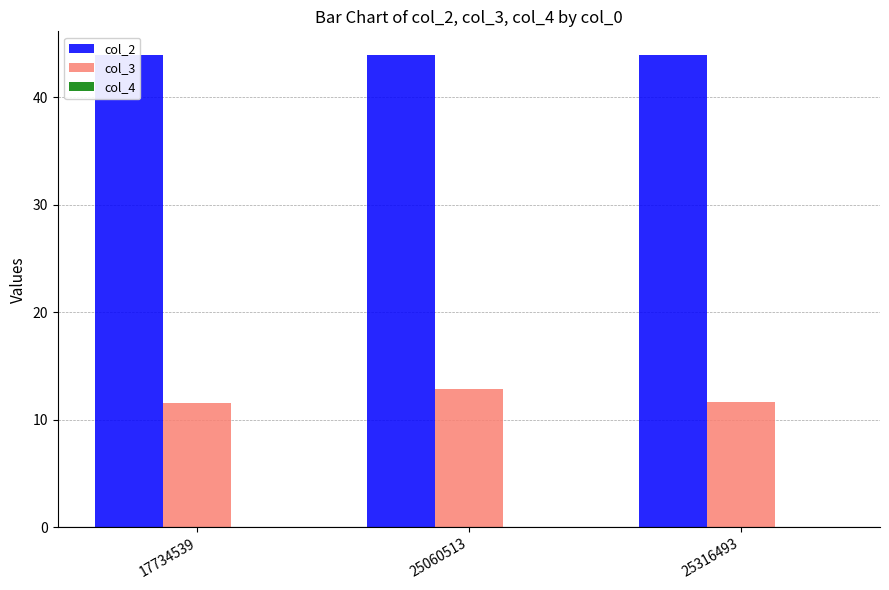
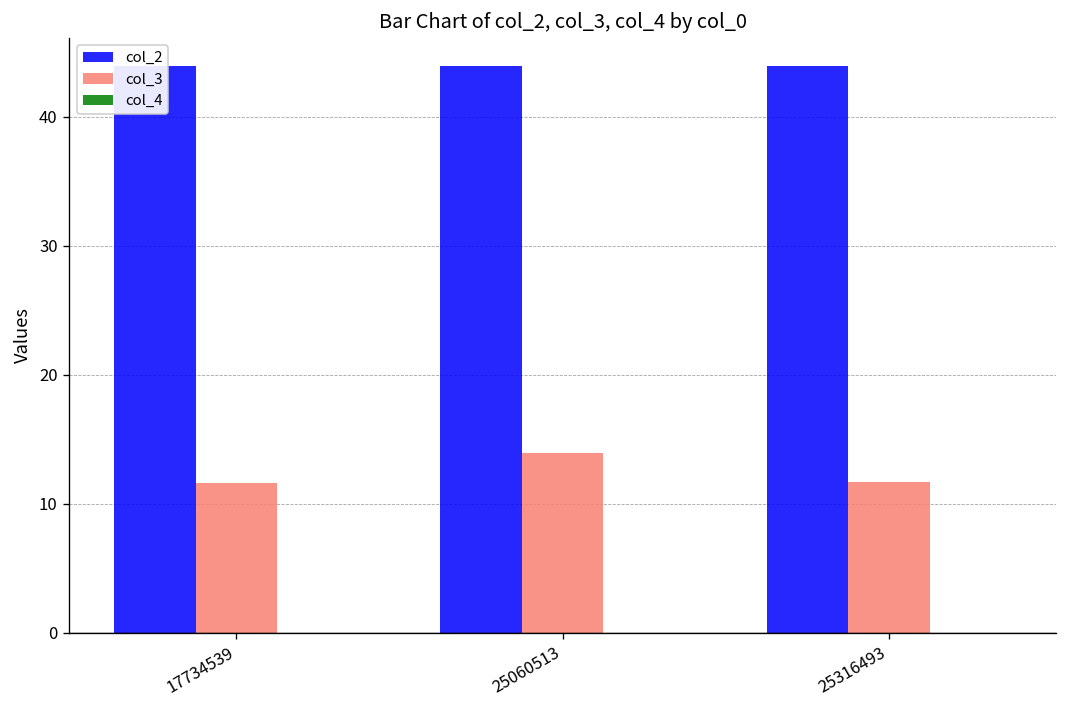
col_3, 25060513: 12.9 -> 13.9
